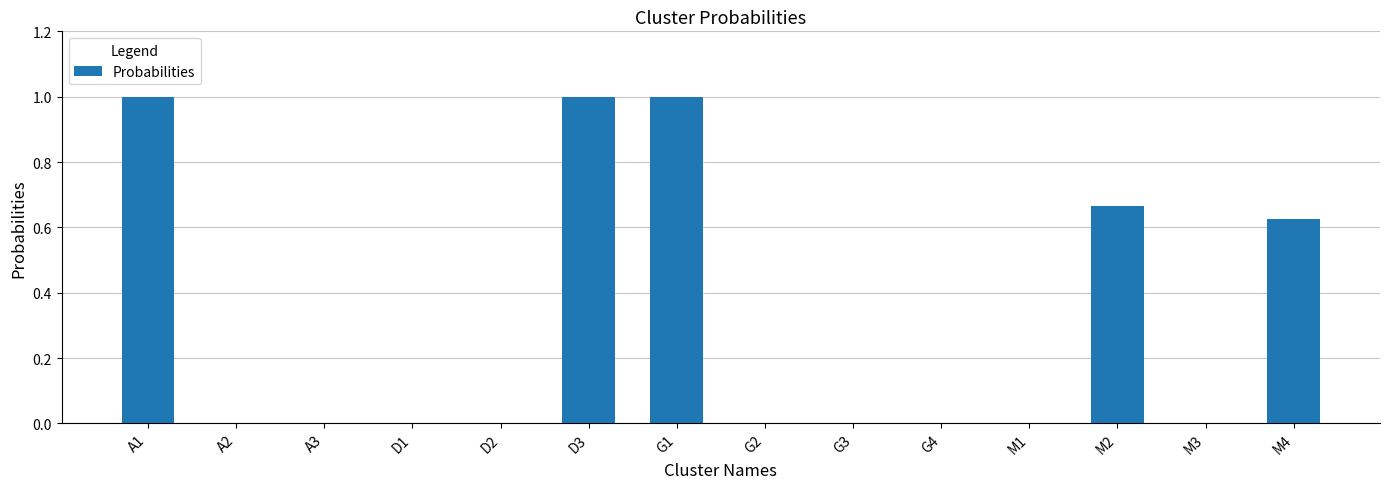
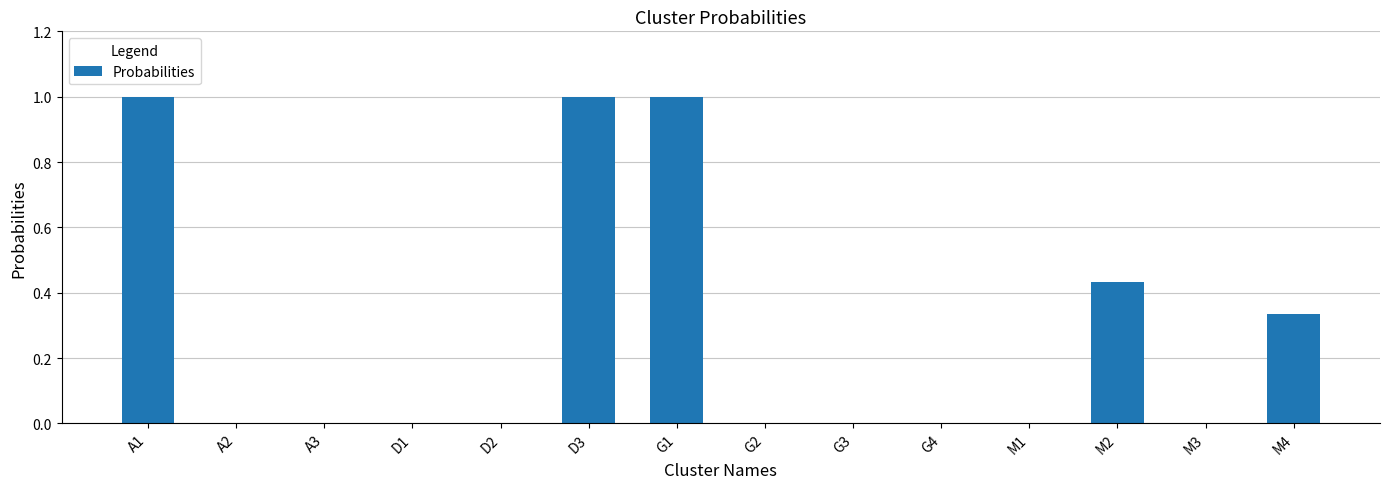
M2: 0.67 -> 0.43
M4: 0.63 -> 0.33
